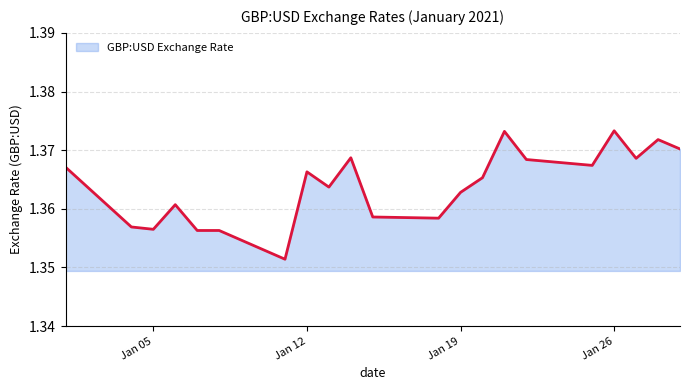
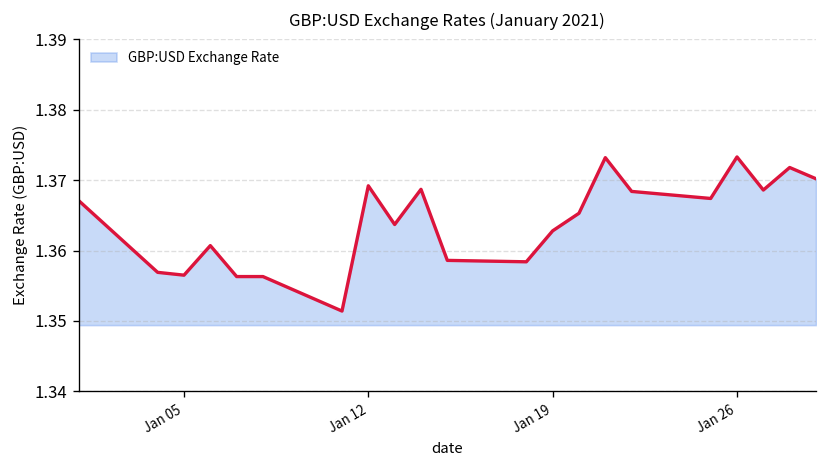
Jan 12: 1.366 -> 1.369
